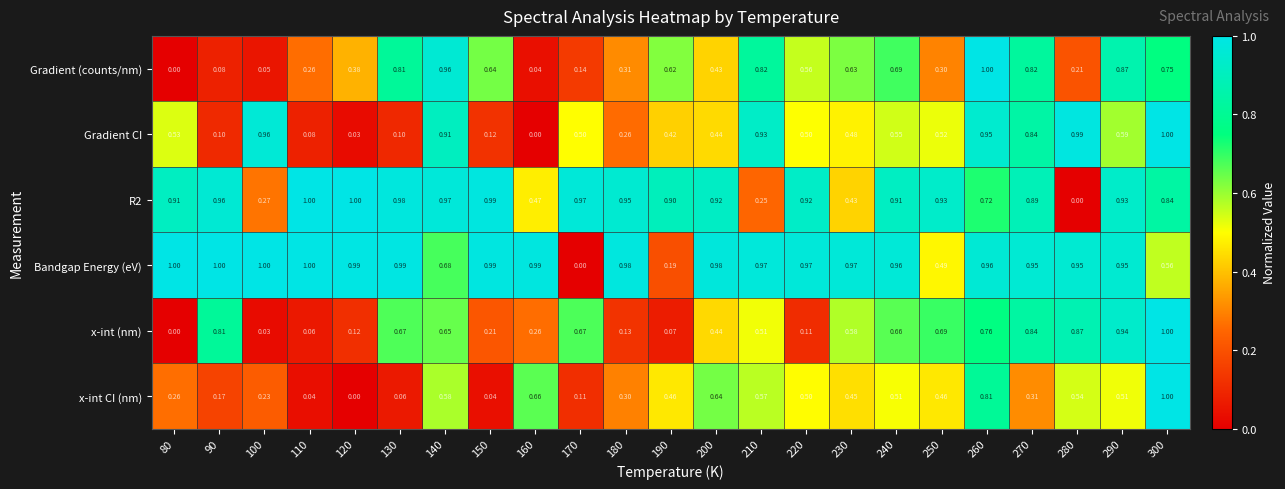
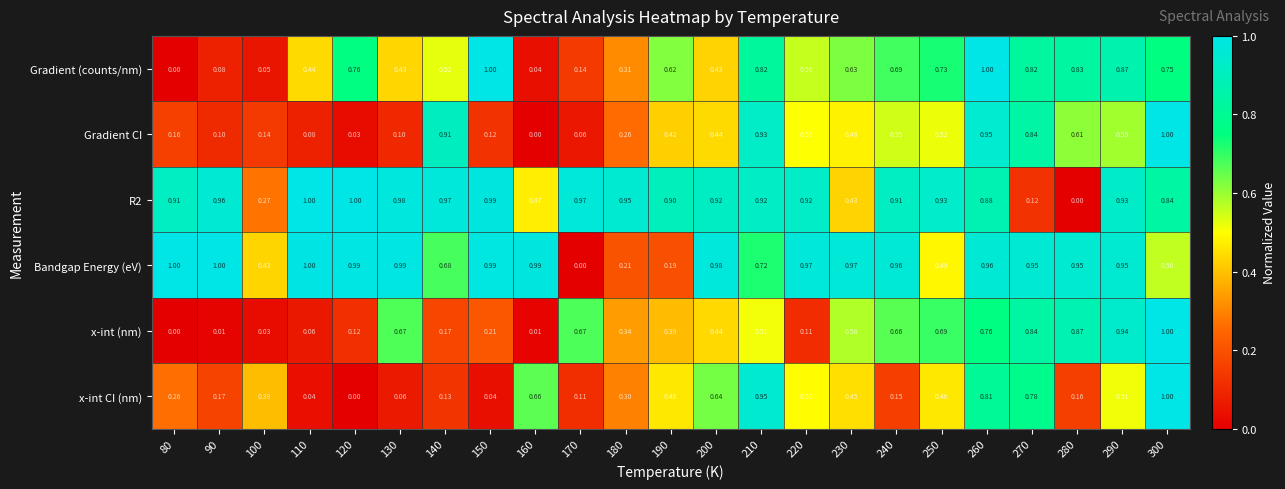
Gradient (counts/nm), 110: 0.26 -> 0.44
Gradient (counts/nm), 120: 0.38 -> 0.76
Gradient (counts/nm), 130: 0.81 -> 0.43
Gradient (counts/nm), 140: 0.96 -> 0.52
Gradient (counts/nm), 150: 0.64 -> 1.00
Gradient (counts/nm), 250: 0.30 -> 0.73
Gradient (counts/nm), 280: 0.21 -> 0.83
Gradient CI, 80: 0.53 -> 0.16
Gradient CI, 100: 0.96 -> 0.14
Gradient CI, 170: 0.50 -> 0.06
Gradient CI, 280: 0.99 -> 0.61
R2, 210: 0.25 -> 0.92
R2, 260: 0.72 -> 0.88
R2, 270: 0.89 -> 0.12
Bandgap Energy (eV), 100: 1.00 -> 0.43
Bandgap Energy (eV), 180: 0.98 -> 0.21
Bandgap Energy (eV), 210: 0.97 -> 0.72
x-int (nm), 90: 0.81 -> 0.01
x-int (nm), 140: 0.65 -> 0.17
x-int (nm), 160: 0.26 -> 0.01
x-int (nm), 180: 0.13 -> 0.34
x-int (nm), 190: 0.07 -> 0.39
x-int CI (nm), 100: 0.23 -> 0.39
x-int CI (nm), 140: 0.58 -> 0.13
x-int CI (nm), 210: 0.57 -> 0.95
x-int CI (nm), 240: 0.51 -> 0.15
x-int CI (nm), 270: 0.31 -> 0.78
x-int CI (nm), 280: 0.54 -> 0.16
